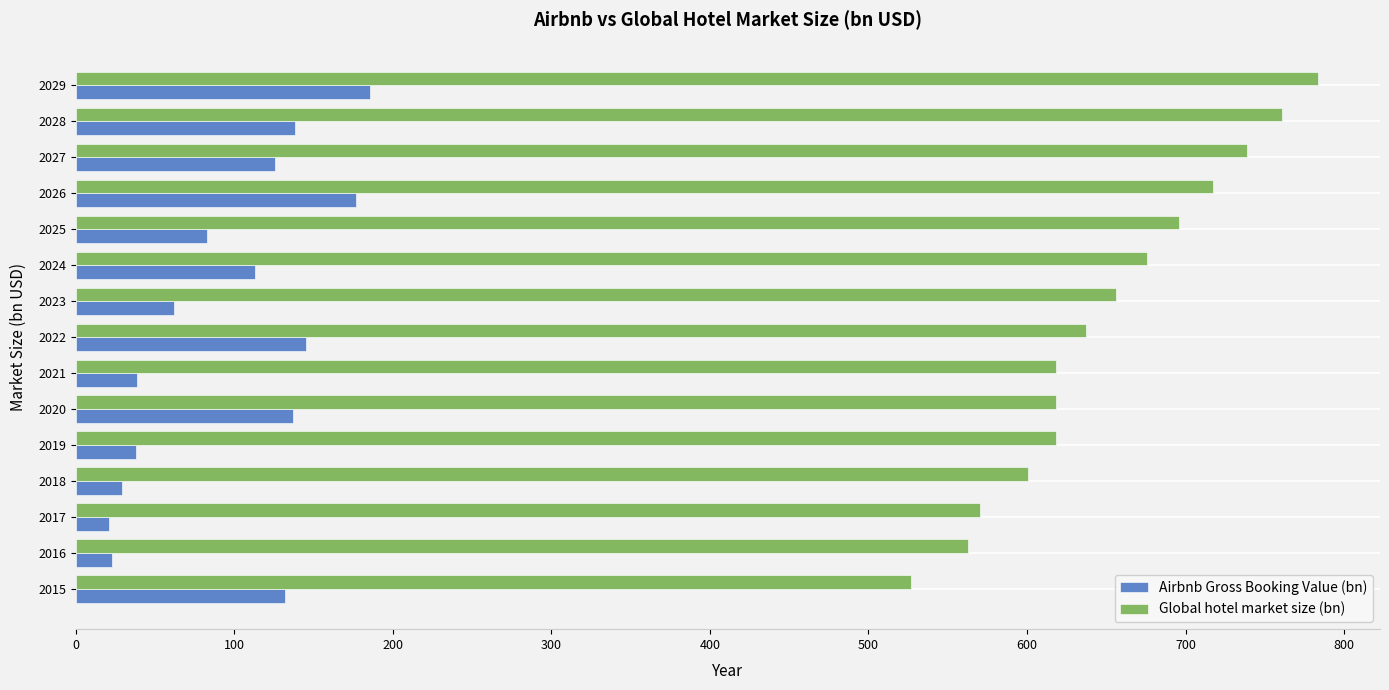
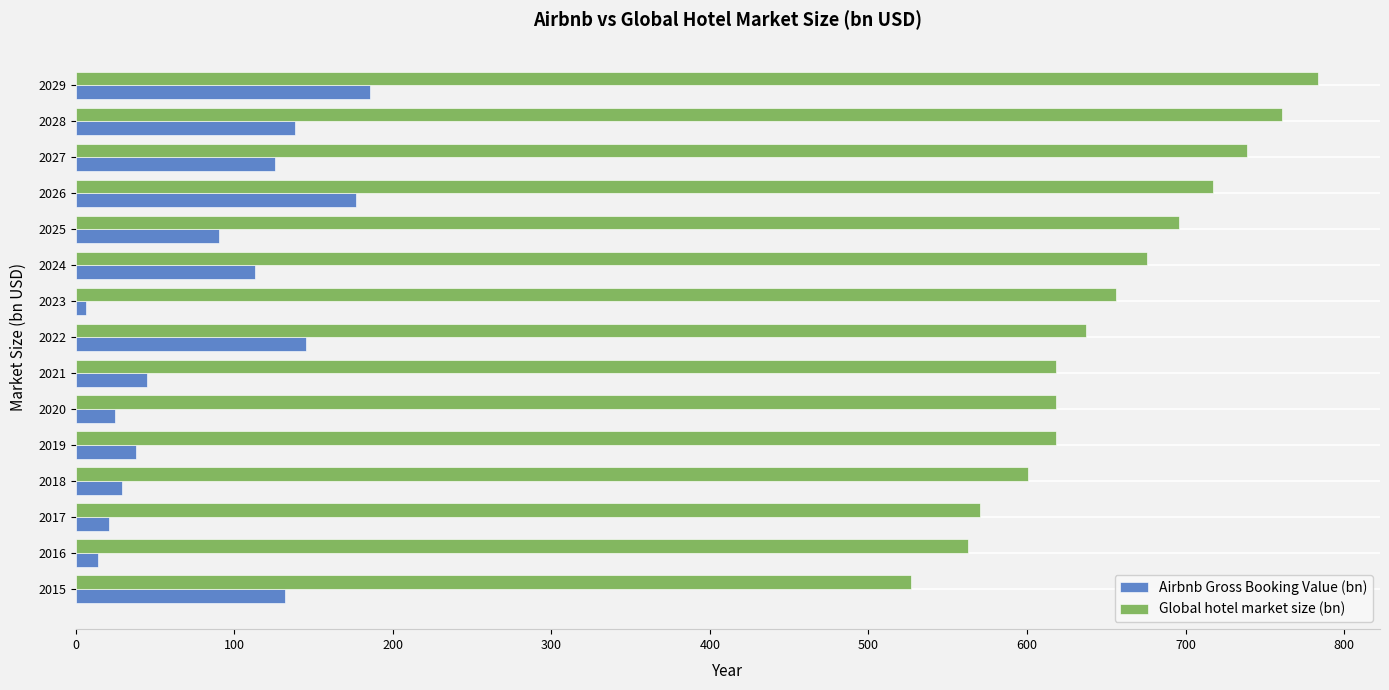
Airbnb Gross Booking Value (bn), 2025: 83 -> 90
Airbnb Gross Booking Value (bn), 2023: 62 -> 6
Airbnb Gross Booking Value (bn), 2021: 38 -> 45
Airbnb Gross Booking Value (bn), 2020: 137 -> 25
Airbnb Gross Booking Value (bn), 2016: 23 -> 14
